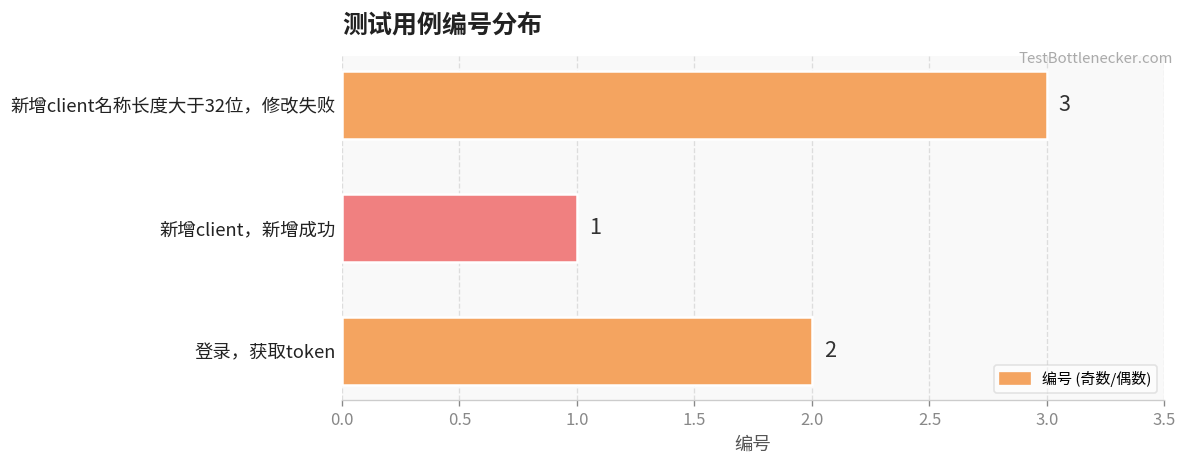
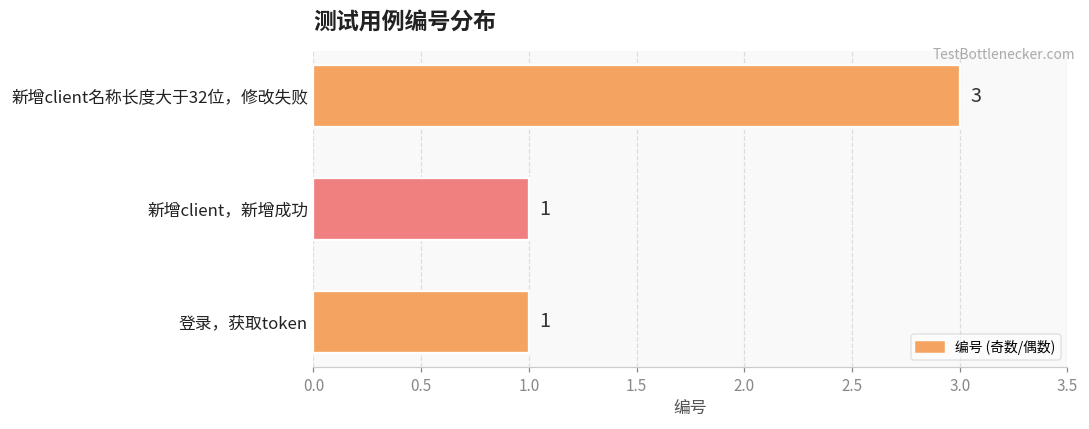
登录，获取token: 2 -> 1
